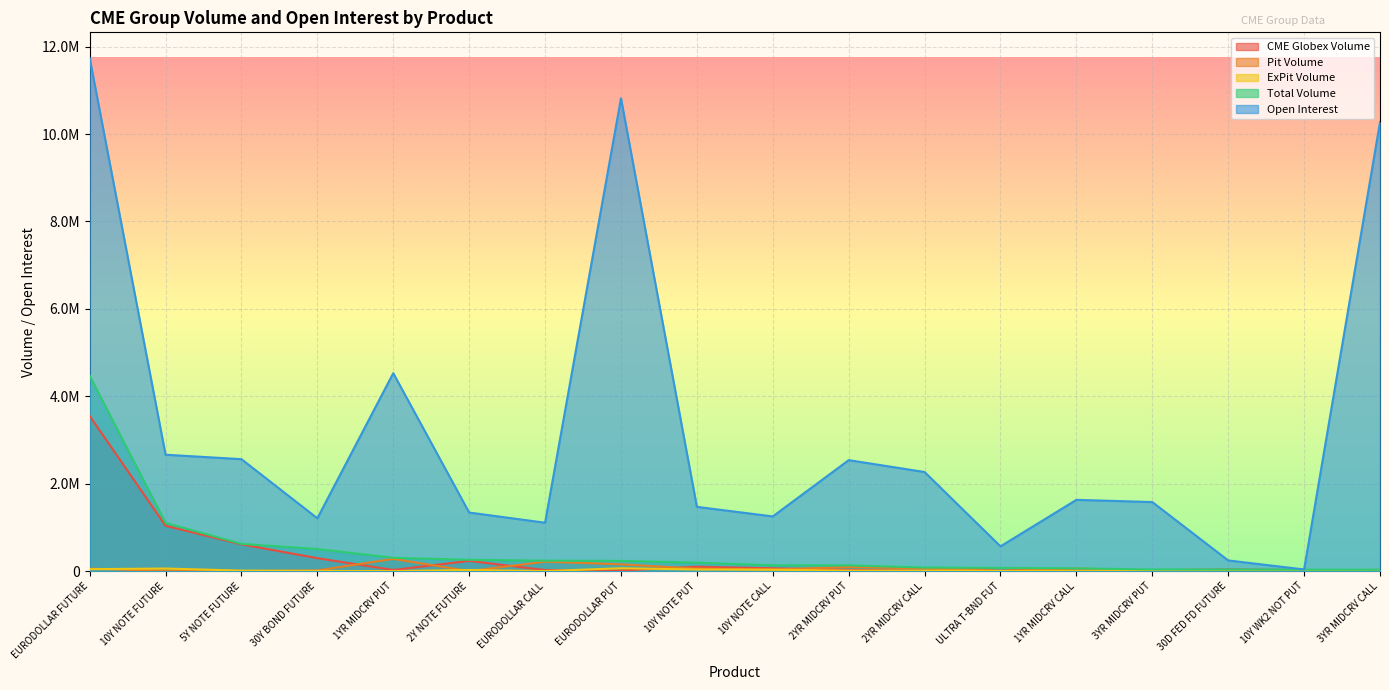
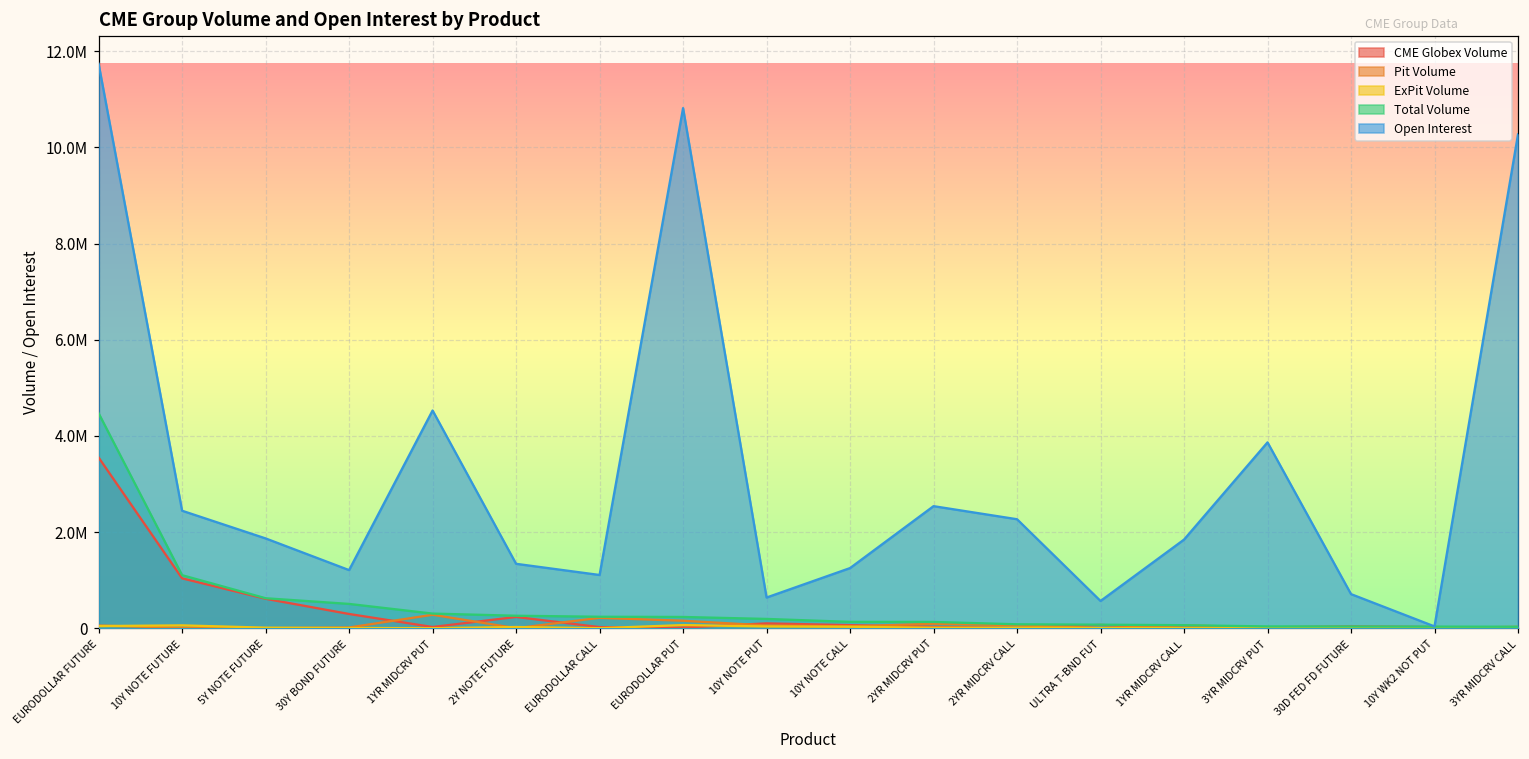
Open Interest, 10Y NOTE FUTURE: 2700000 -> 2400000
Open Interest, 5Y NOTE FUTURE: 2600000 -> 1900000
Open Interest, 10Y NOTE PUT: 1500000 -> 600000
Open Interest, 1YR MIDCRV CALL: 1600000 -> 1800000
Open Interest, 3YR MIDCRV PUT: 1600000 -> 3900000
Open Interest, 30D FED FD FUTURE: 200000 -> 700000
